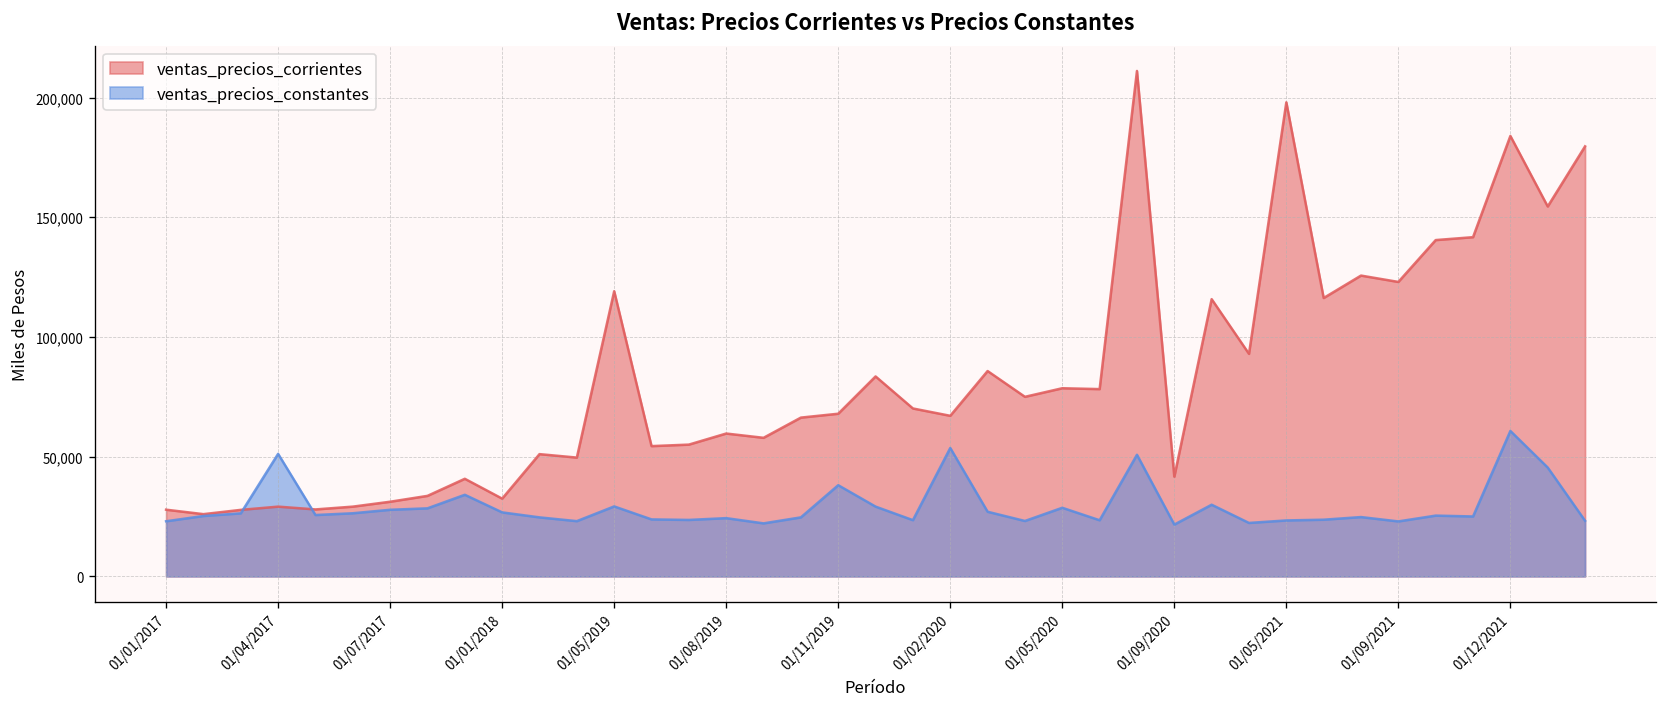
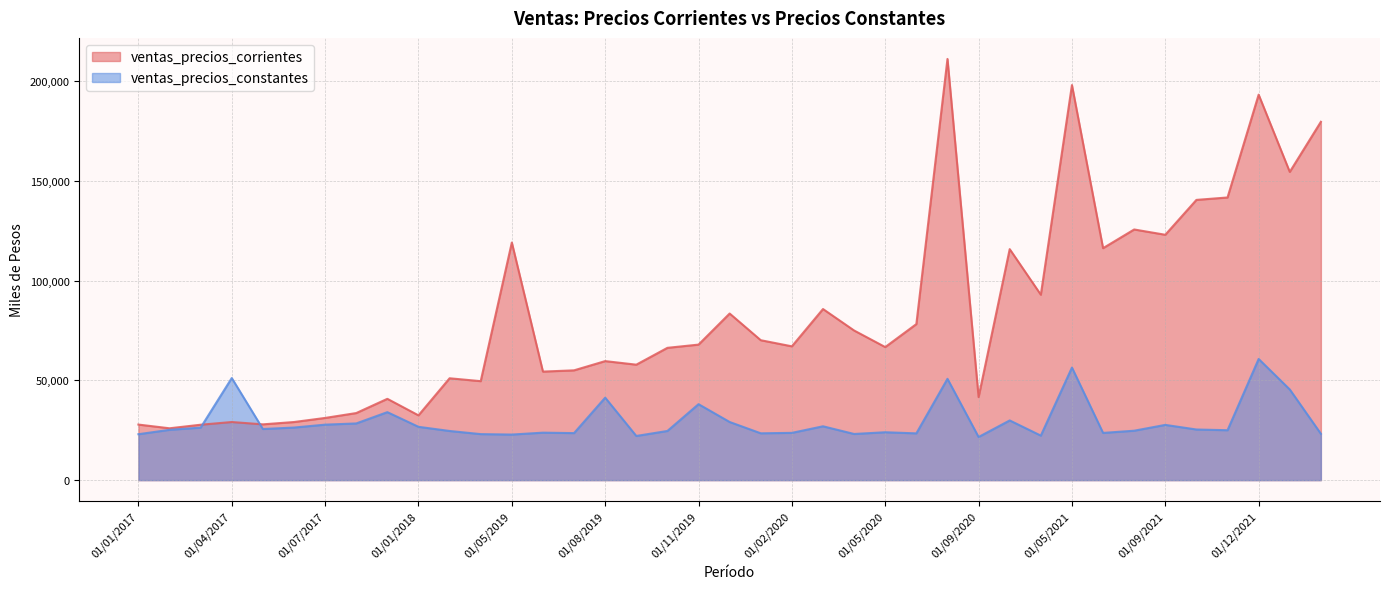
ventas_precios_constantes, 01/05/2019: 29,000 -> 23,000
ventas_precios_constantes, 01/08/2019: 24,000 -> 41,000
ventas_precios_constantes, 01/02/2020: 54,000 -> 24,000
ventas_precios_corrientes, 01/05/2020: 79,000 -> 67,000
ventas_precios_constantes, 01/05/2020: 29,000 -> 24,000
ventas_precios_constantes, 01/05/2021: 23,000 -> 56,000
ventas_precios_constantes, 01/09/2021: 23,000 -> 28,000
ventas_precios_corrientes, 01/12/2021: 184,000 -> 193,000
